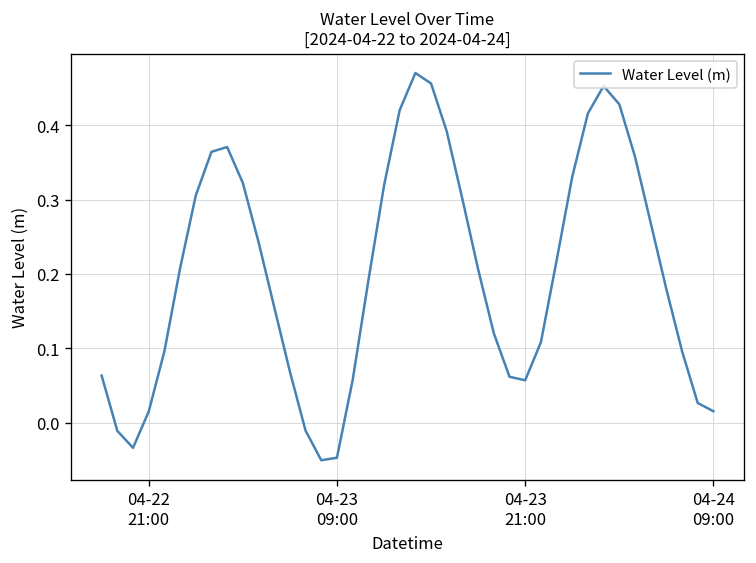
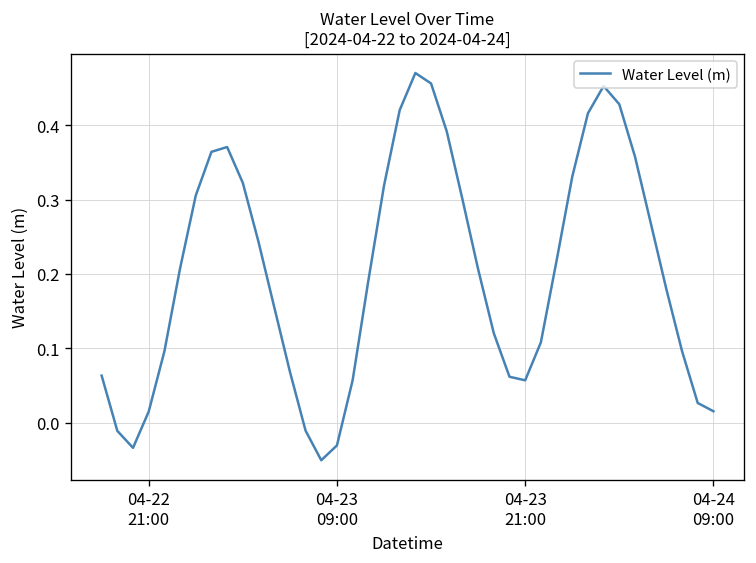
04-23 09:00: -0.05 -> -0.03
